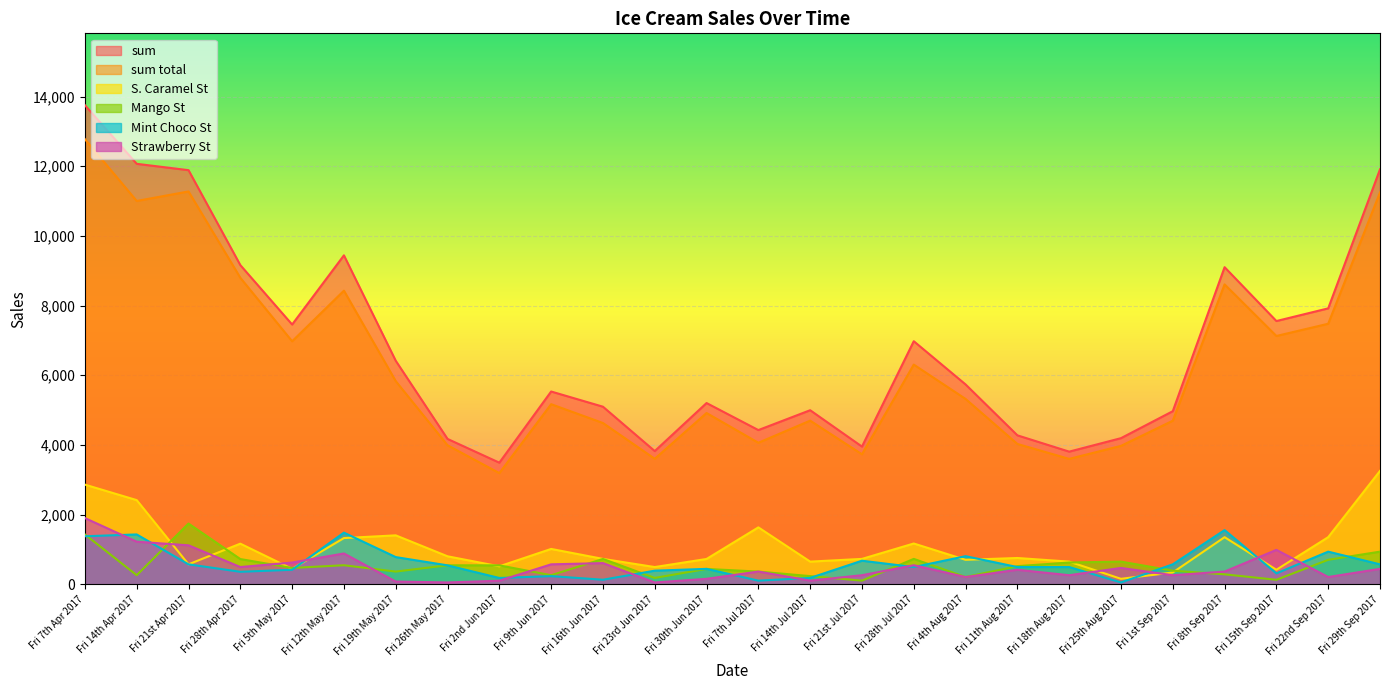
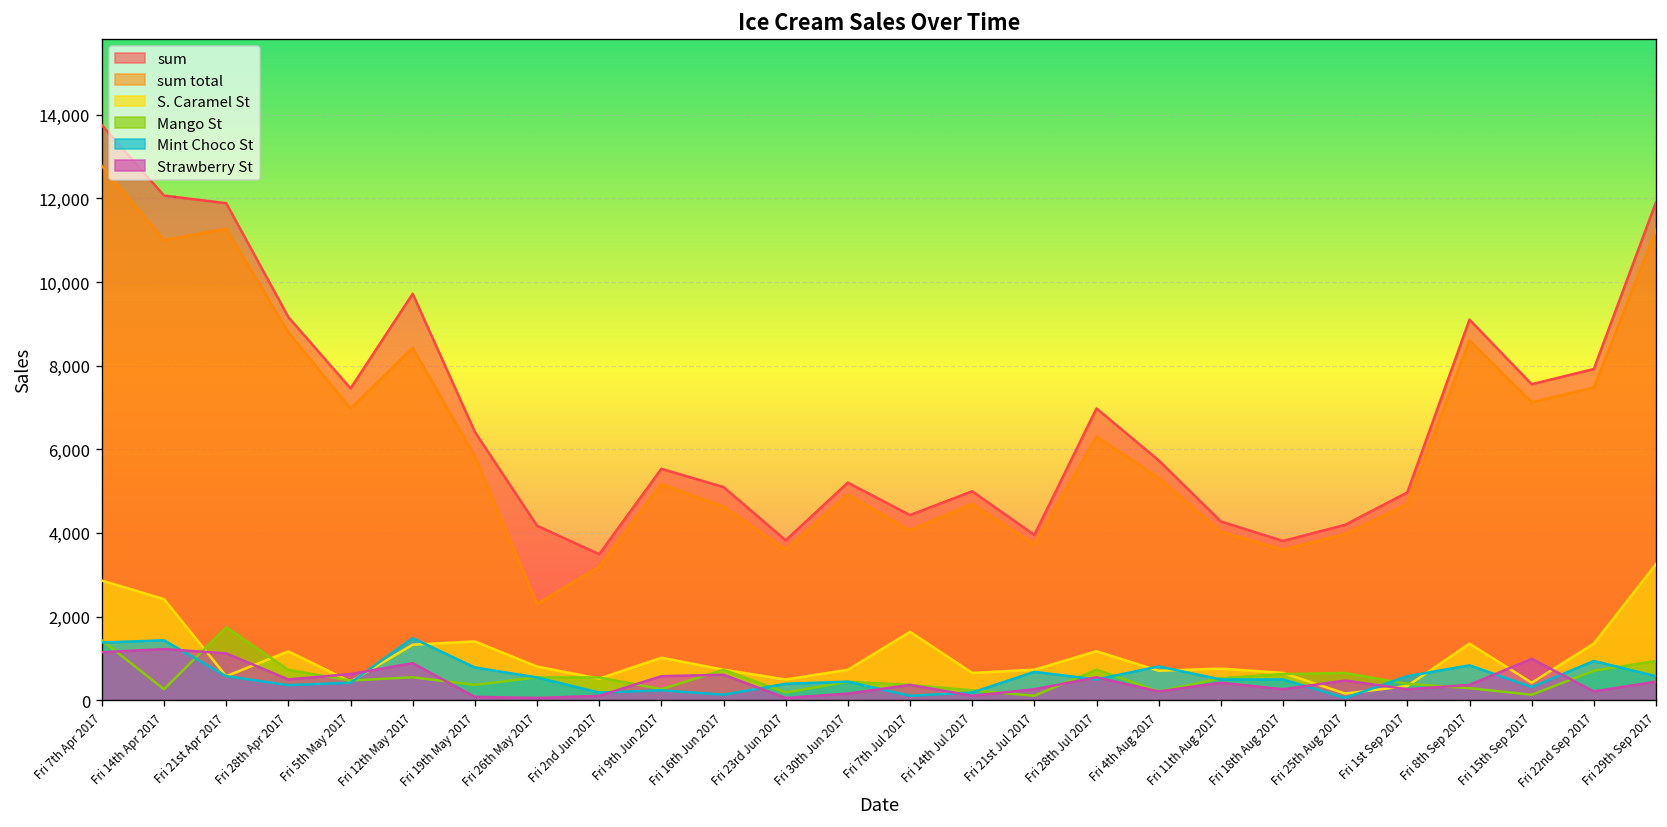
Strawberry St, Fri 7th Apr 2017: 1,900 -> 1,100
sum, Fri 12th May 2017: 9,400 -> 9,700
sum total, Fri 26th May 2017: 4,000 -> 2,300
Mint Choco St, Fri 8th Sep 2017: 1,600 -> 800
